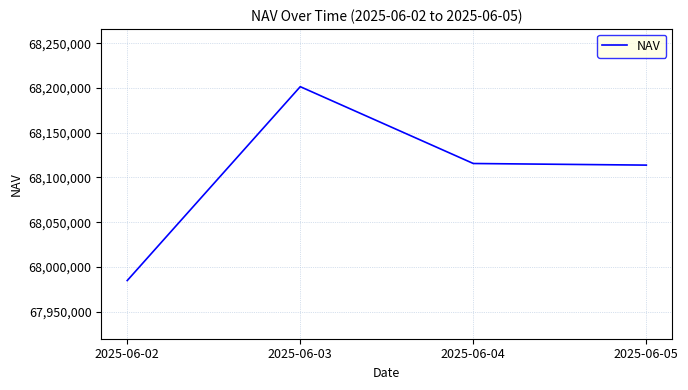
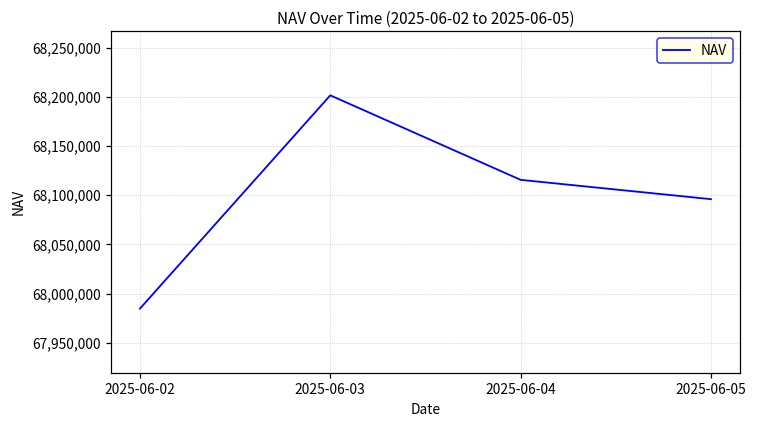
2025-06-05: 68,110,000 -> 68,100,000
